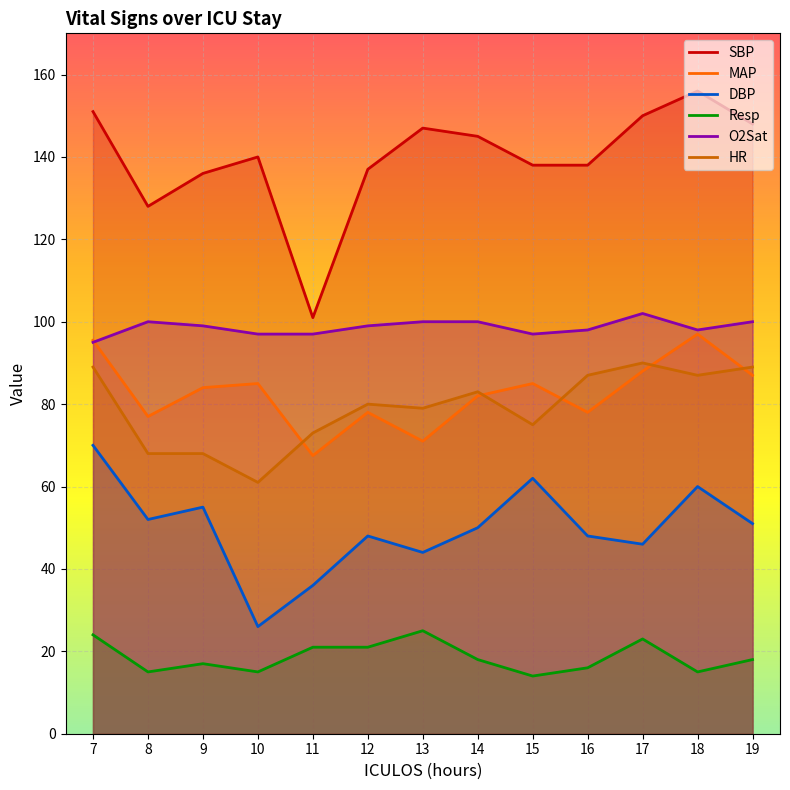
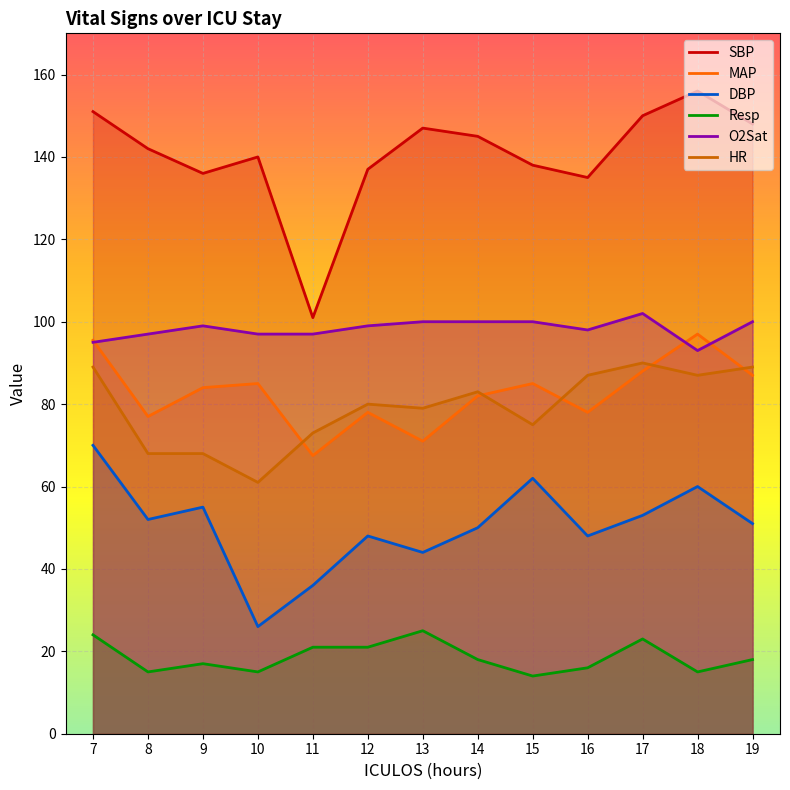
SBP, 8: 128 -> 142
O2Sat, 8: 100 -> 97
O2Sat, 15: 97 -> 100
SBP, 16: 138 -> 135
DBP, 17: 46 -> 53
O2Sat, 18: 98 -> 93
